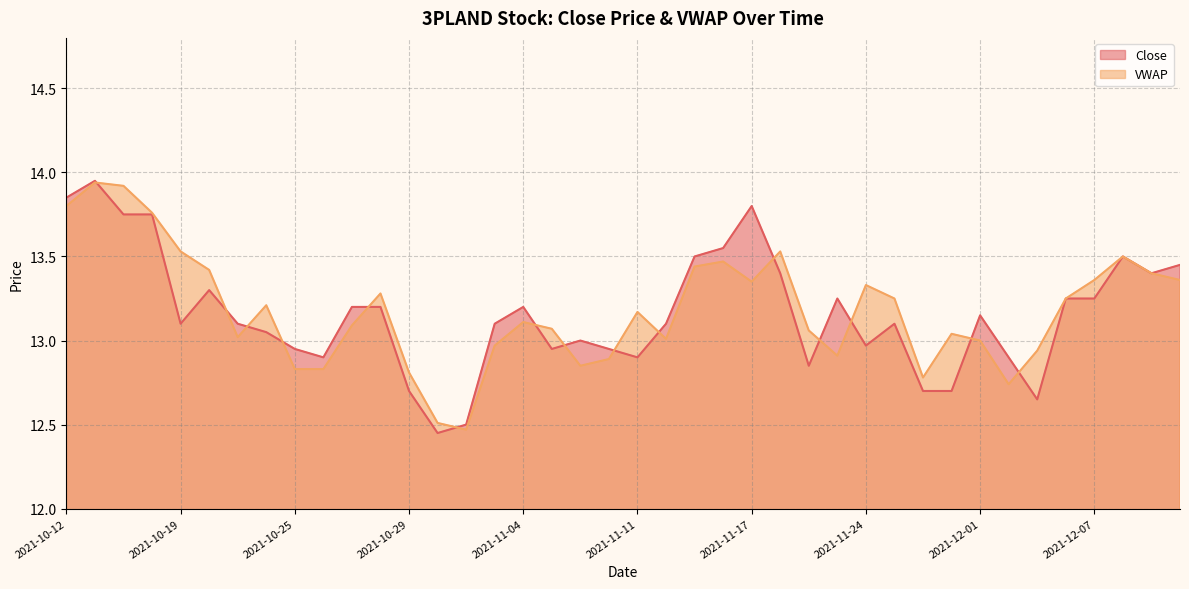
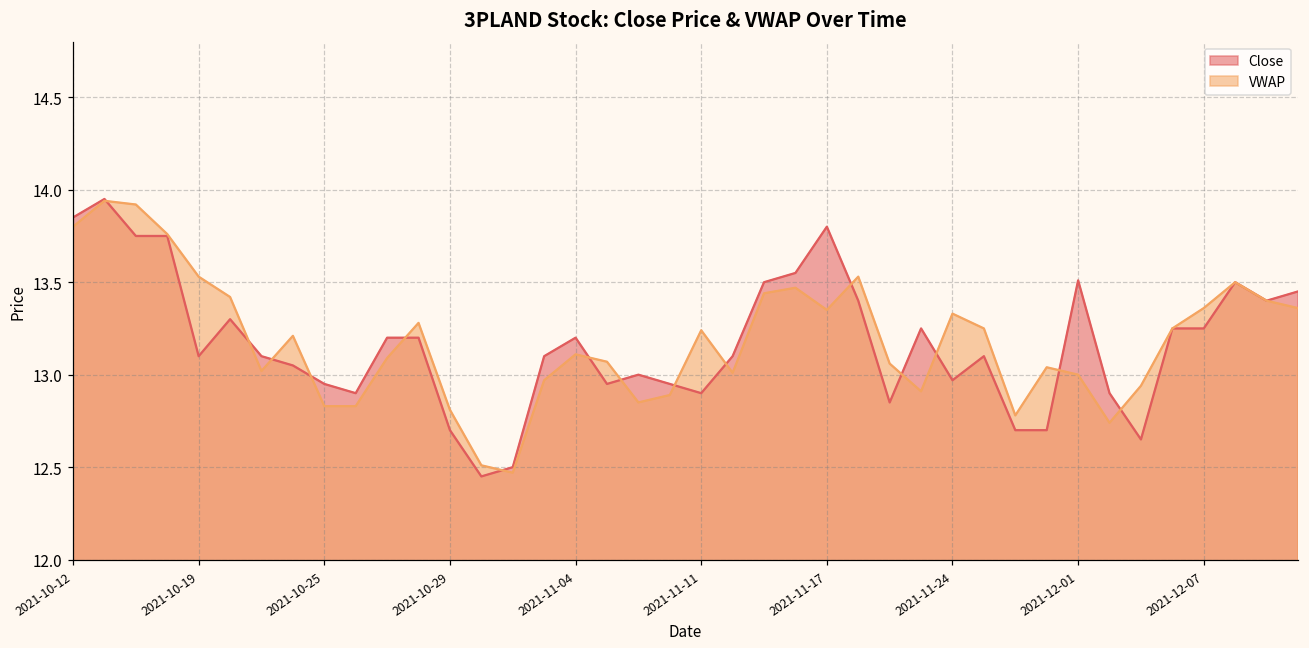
VWAP, 2021-11-11: 13.17 -> 13.24
Close, 2021-12-01: 13.15 -> 13.51
